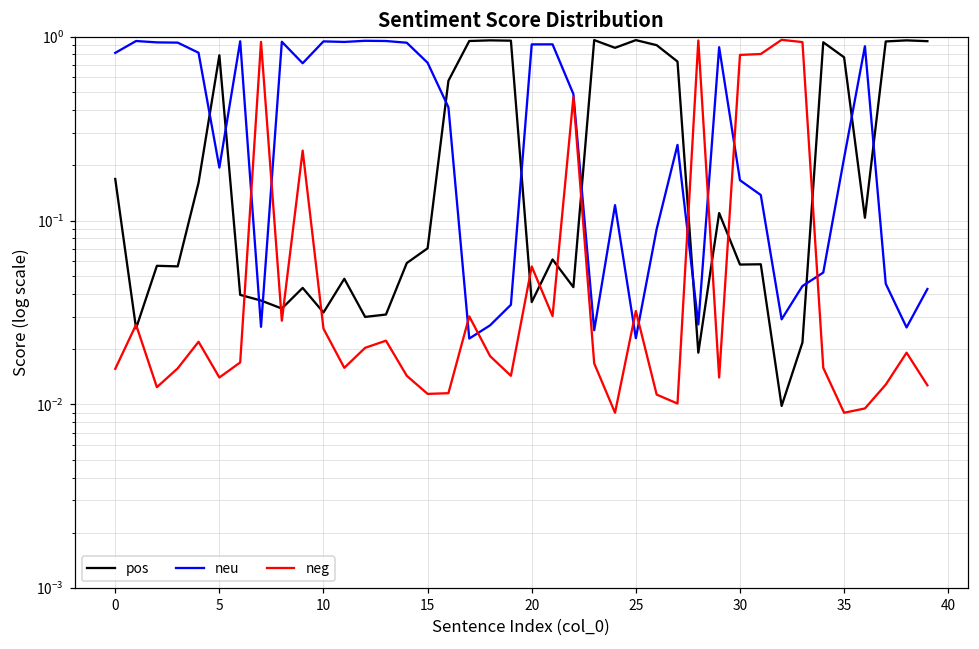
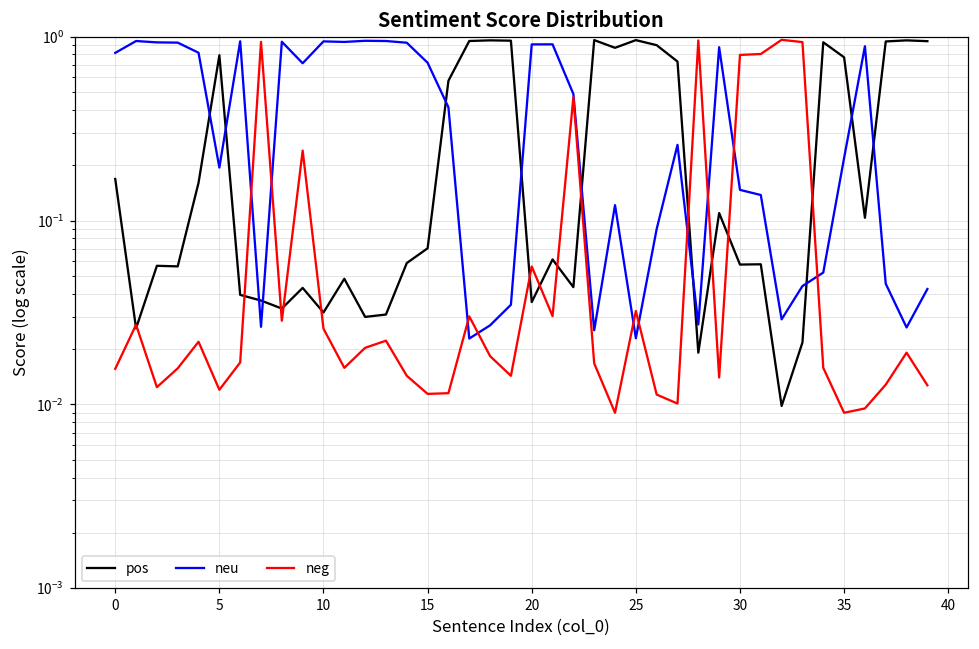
neg, 5: 0.014 -> 0.012
neu, 30: 0.17 -> 0.15
